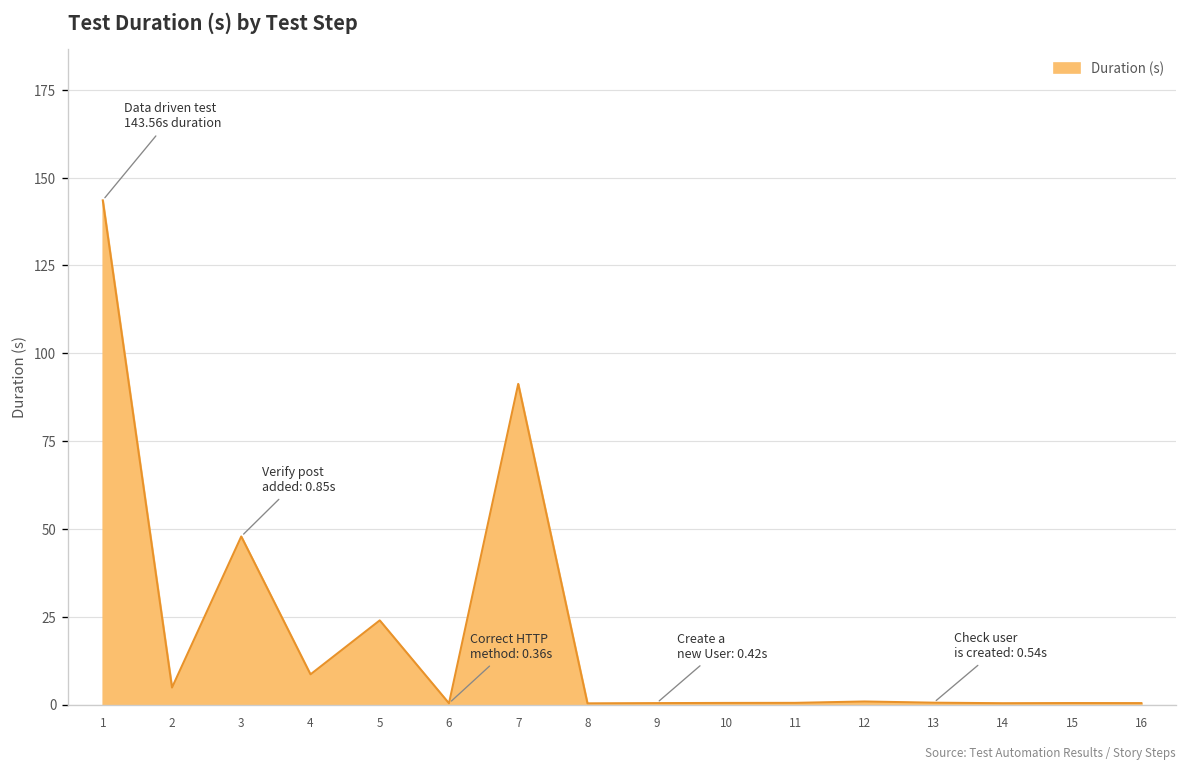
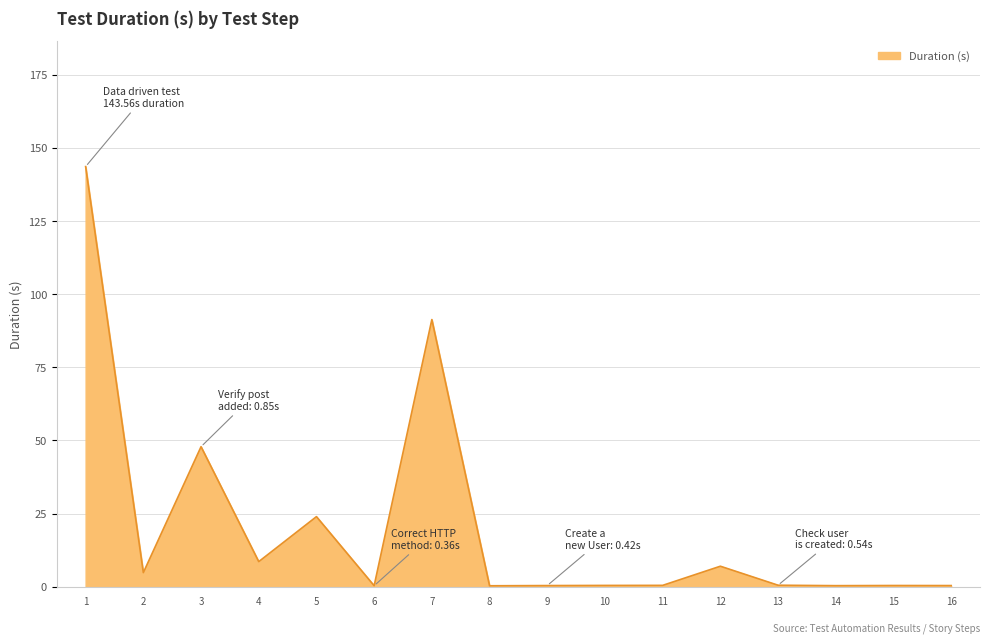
12: 1 -> 7
